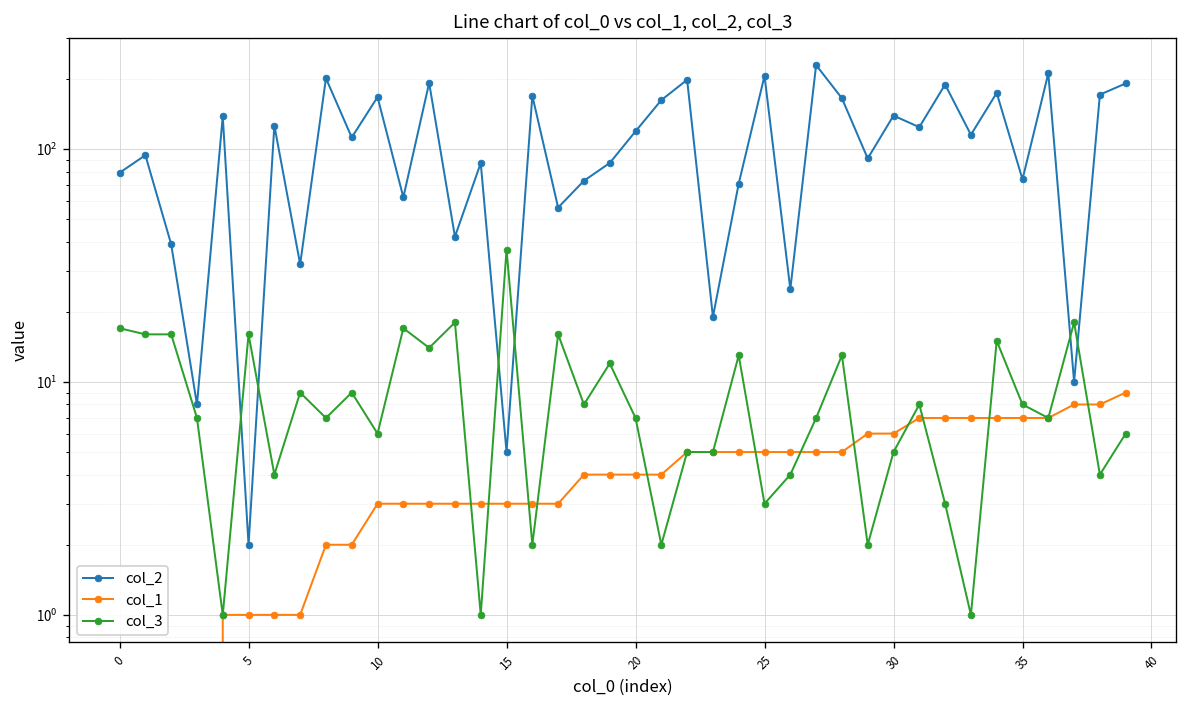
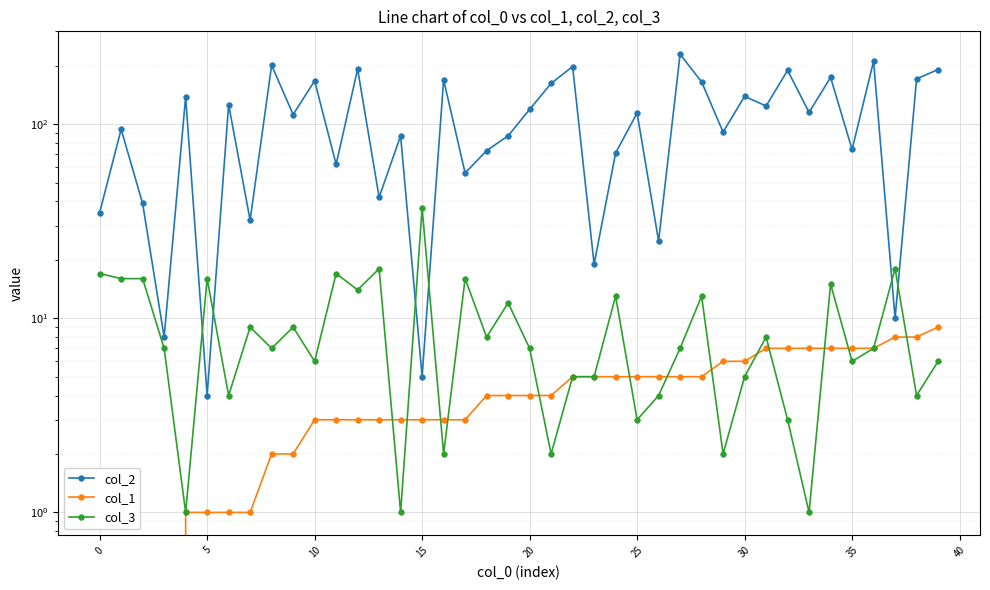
col_2, 0: 79 -> 35
col_2, 5: 2 -> 4
col_2, 25: 210 -> 110
col_3, 35: 8 -> 6
